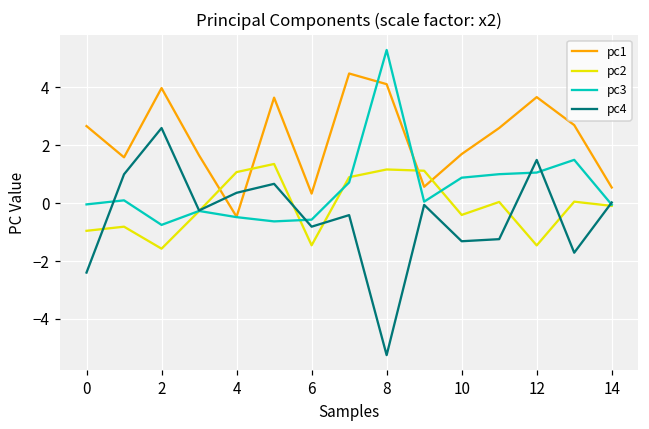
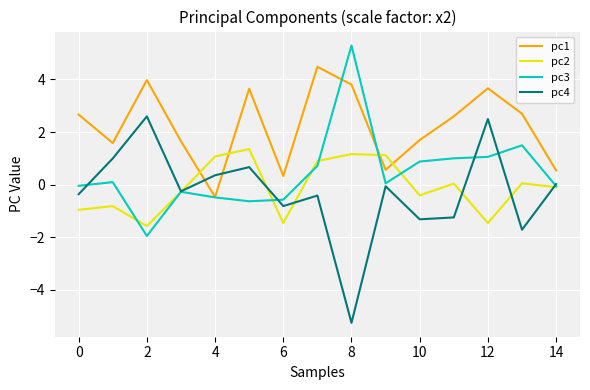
pc4, 0: -2.4 -> -0.4
pc3, 2: -0.8 -> -1.9
pc1, 8: 4.1 -> 3.8
pc4, 12: 1.5 -> 2.5
